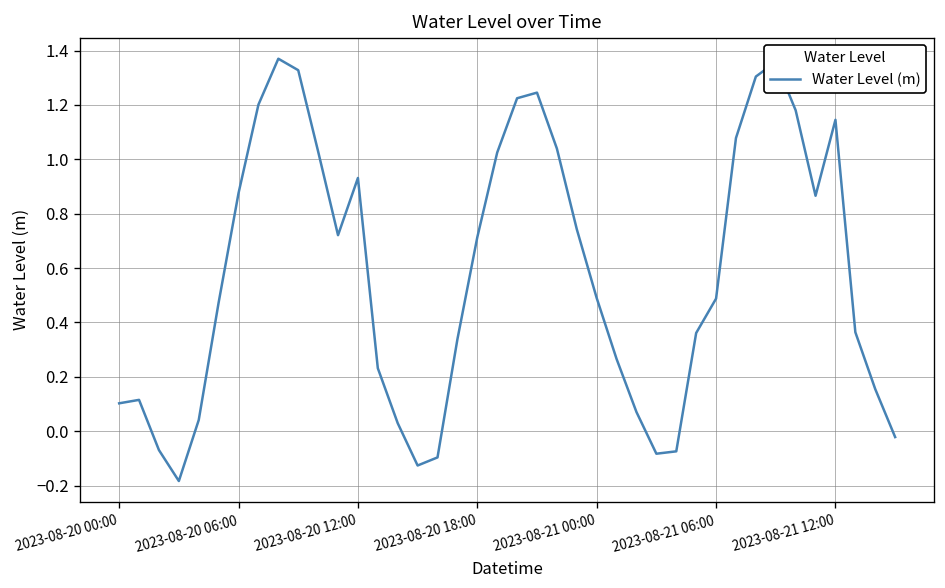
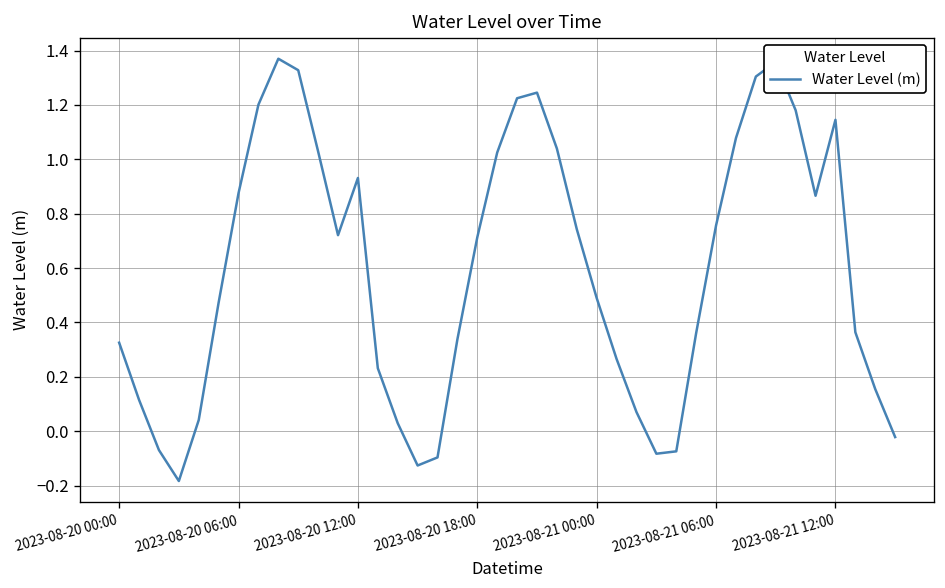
2023-08-20 00:00: 0.10 -> 0.33
2023-08-21 06:00: 0.49 -> 0.76
